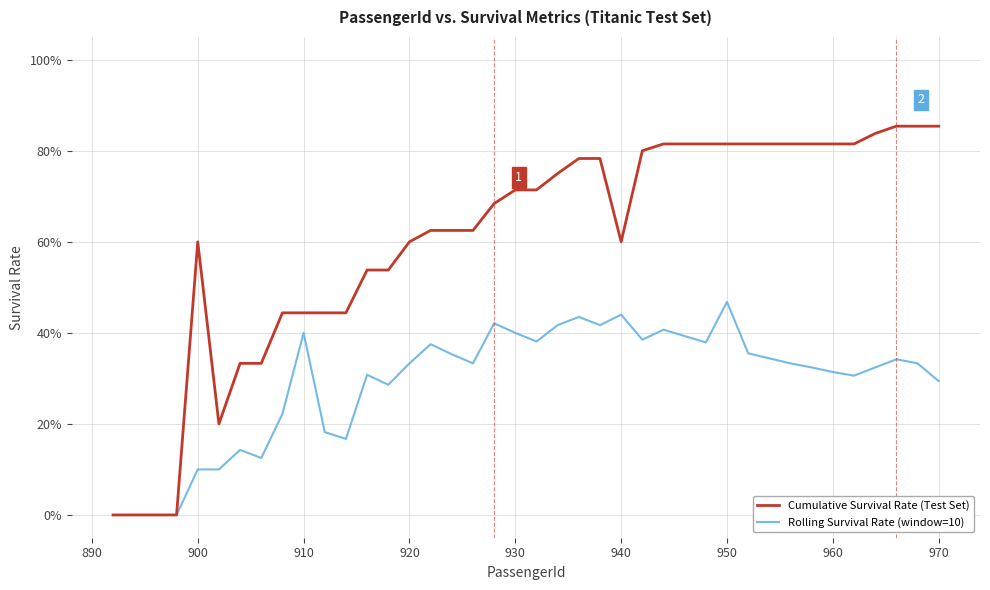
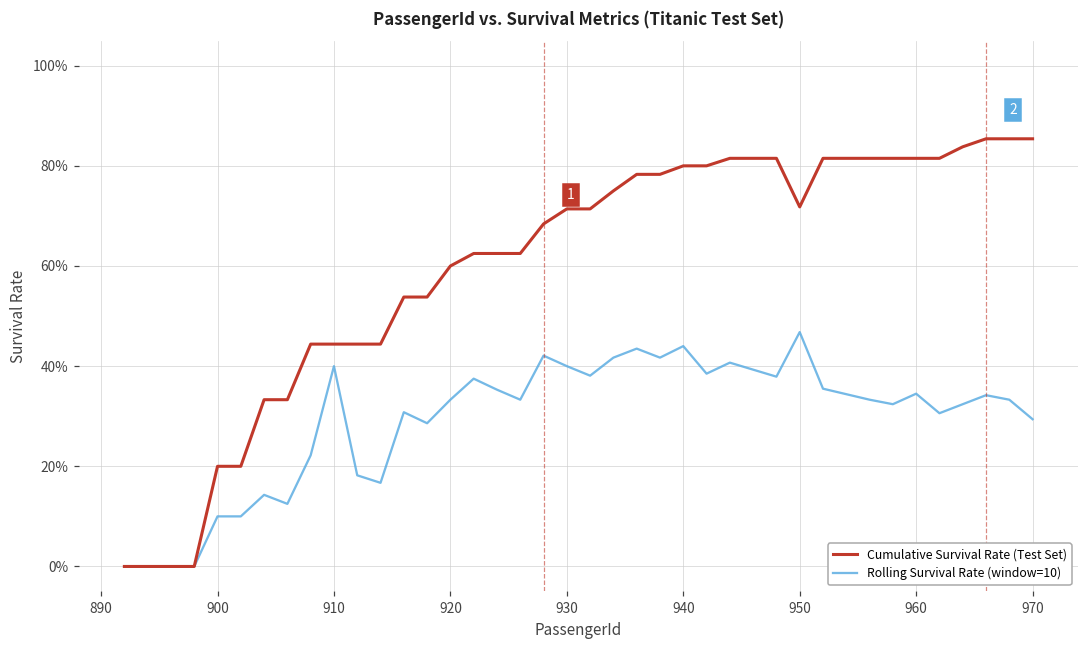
Cumulative Survival Rate (Test Set), 900: 60% -> 20%
Cumulative Survival Rate (Test Set), 940: 60% -> 80%
Cumulative Survival Rate (Test Set), 950: 82% -> 72%
Rolling Survival Rate (window=10), 960: 31% -> 35%
